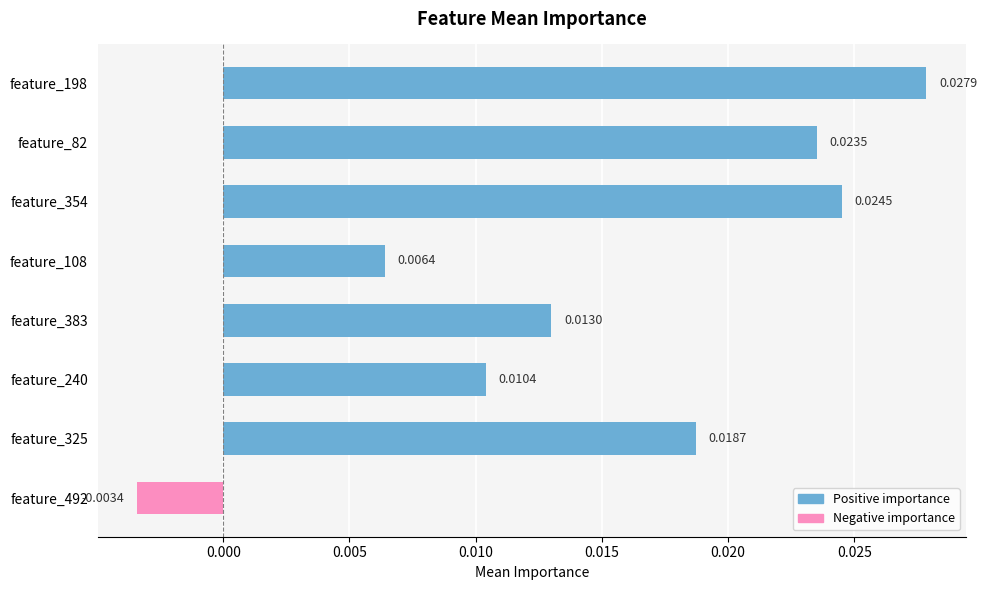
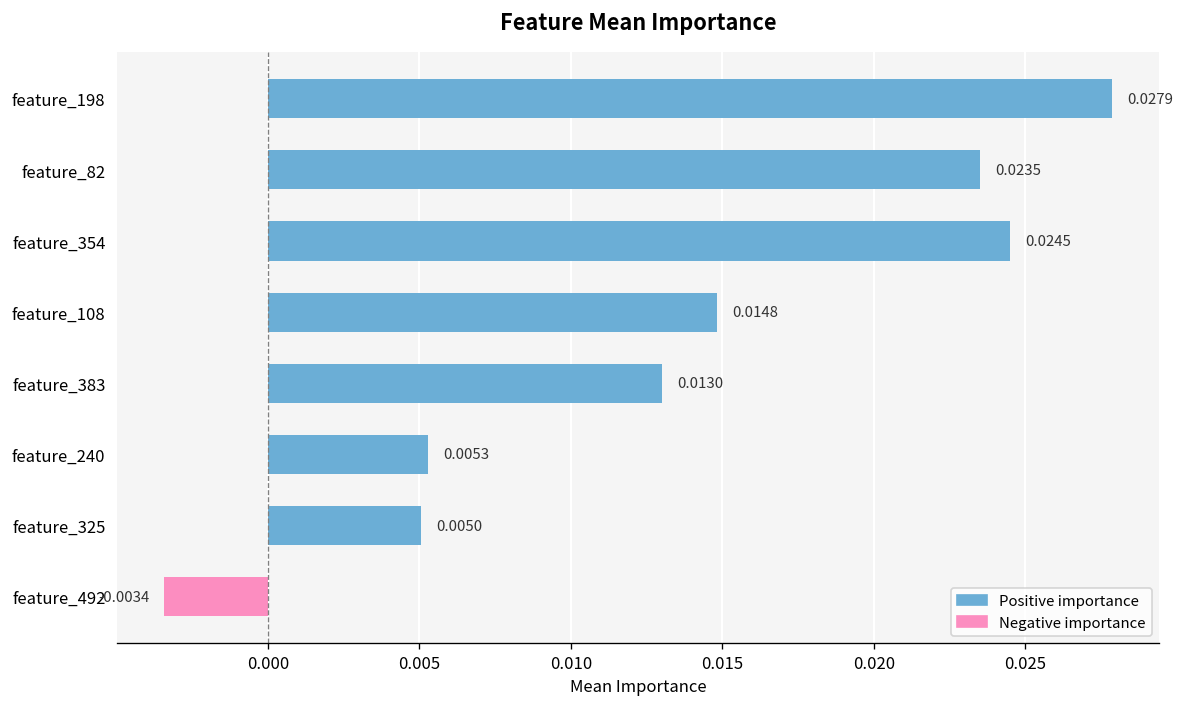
feature_108: 0.0064 -> 0.0148
feature_240: 0.0104 -> 0.0053
feature_325: 0.0187 -> 0.0050
